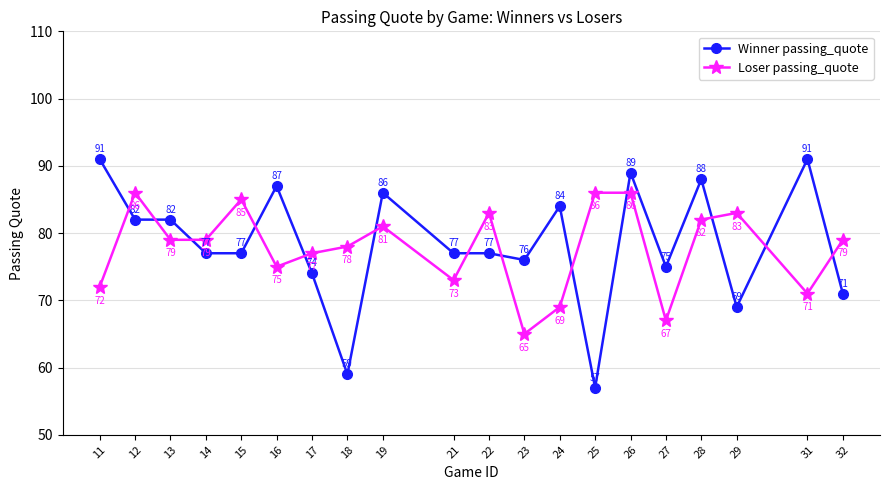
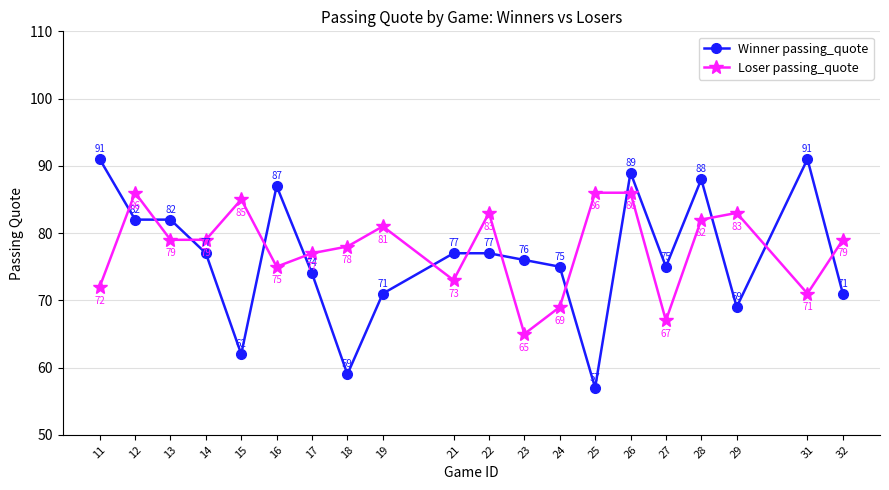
Winner passing_quote, 15: 77 -> 62
Winner passing_quote, 19: 86 -> 71
Winner passing_quote, 24: 84 -> 75
